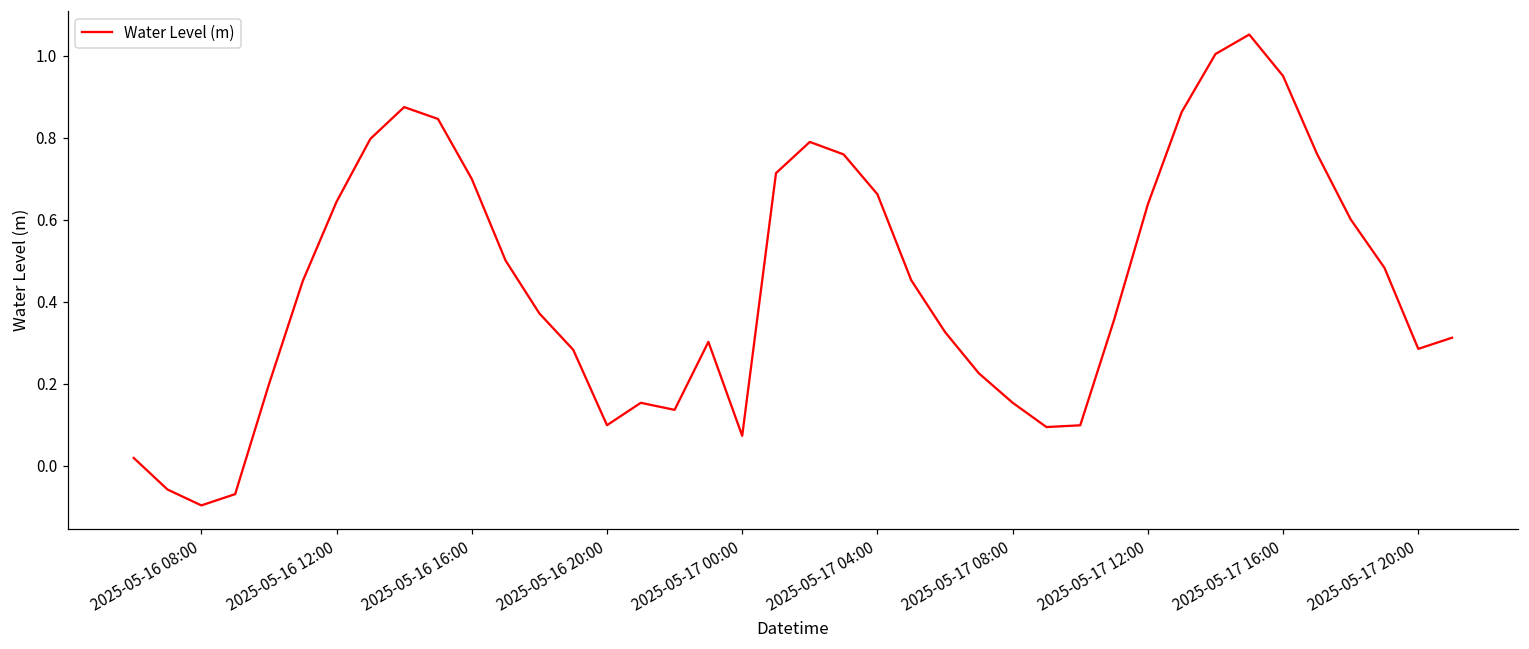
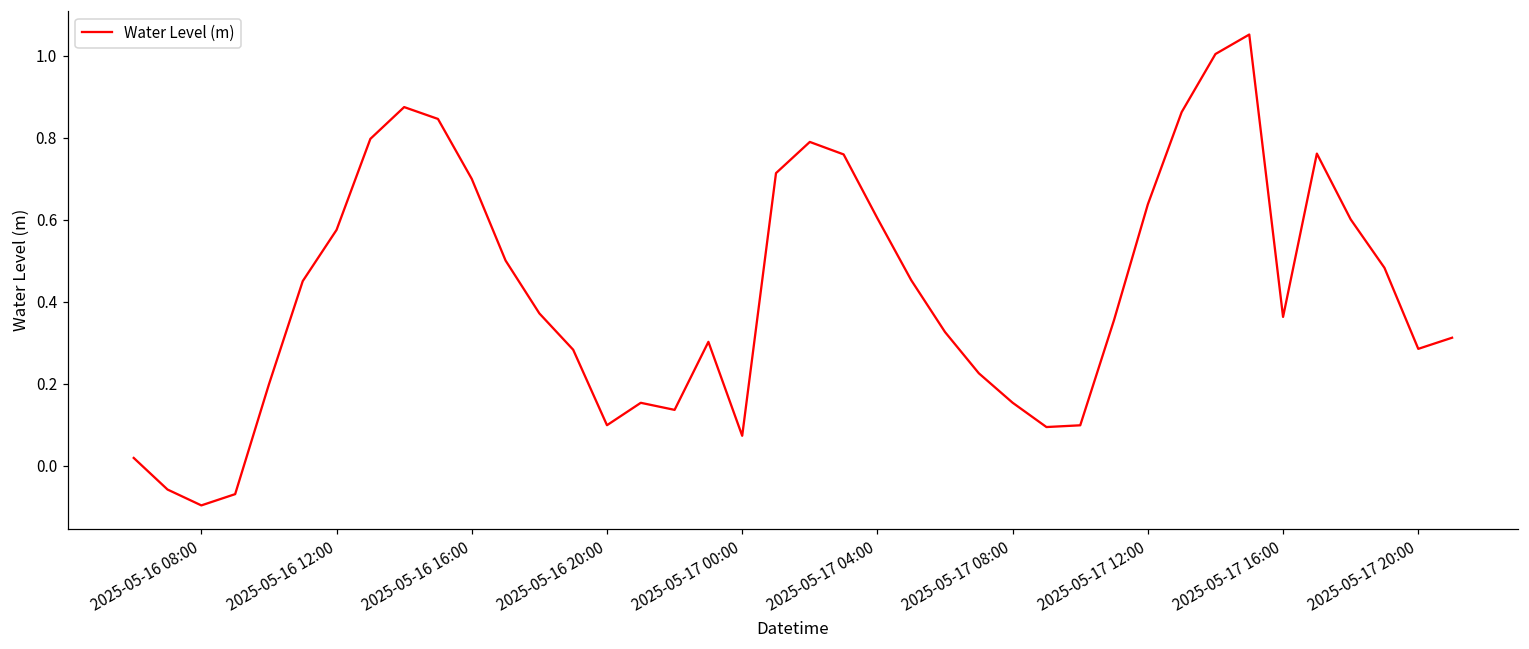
2025-05-16 12:00: 0.64 -> 0.58
2025-05-17 04:00: 0.66 -> 0.60
2025-05-17 16:00: 0.95 -> 0.36
